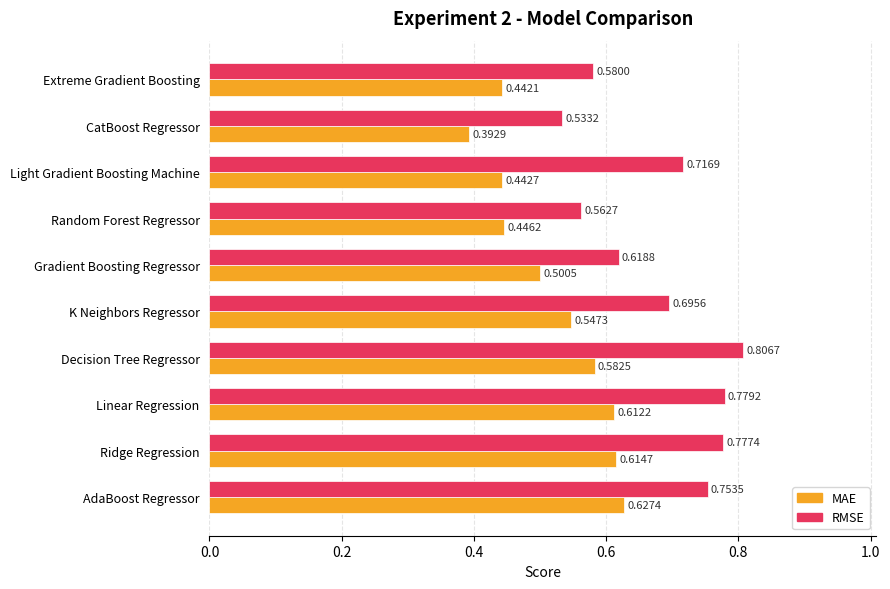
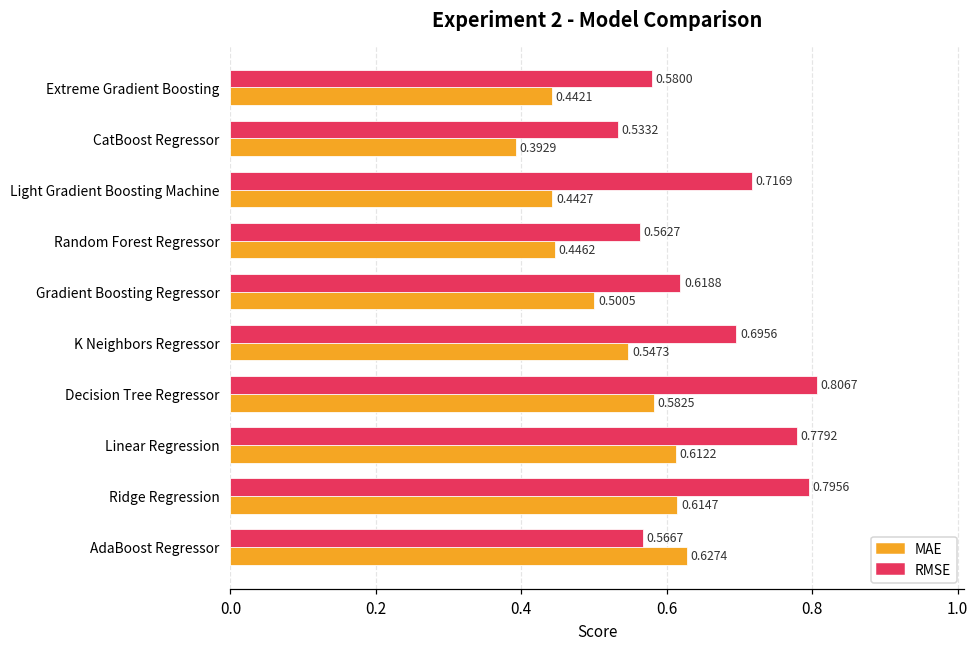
RMSE, Ridge Regression: 0.7774 -> 0.7956
RMSE, AdaBoost Regressor: 0.7535 -> 0.5667
